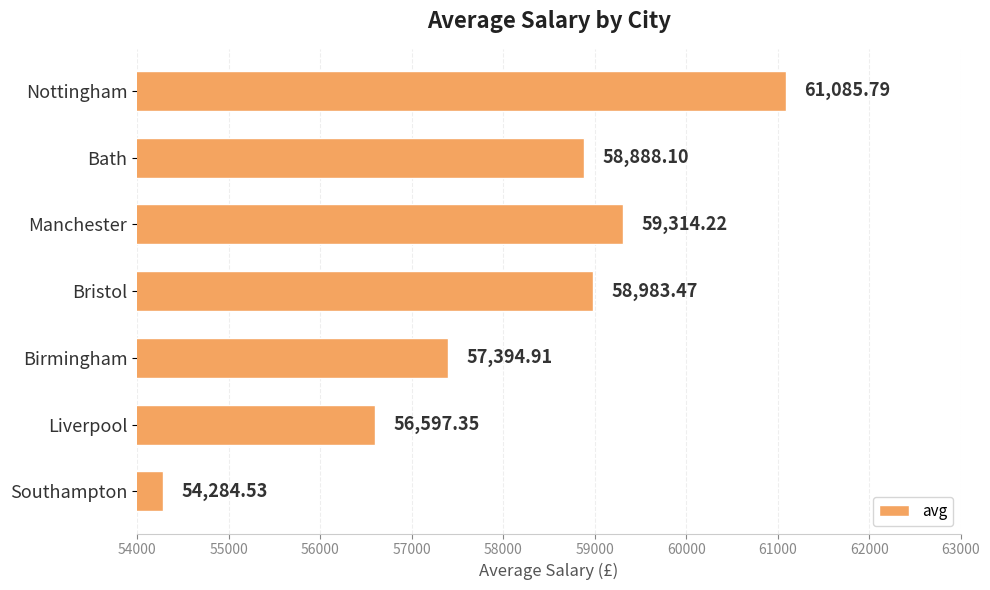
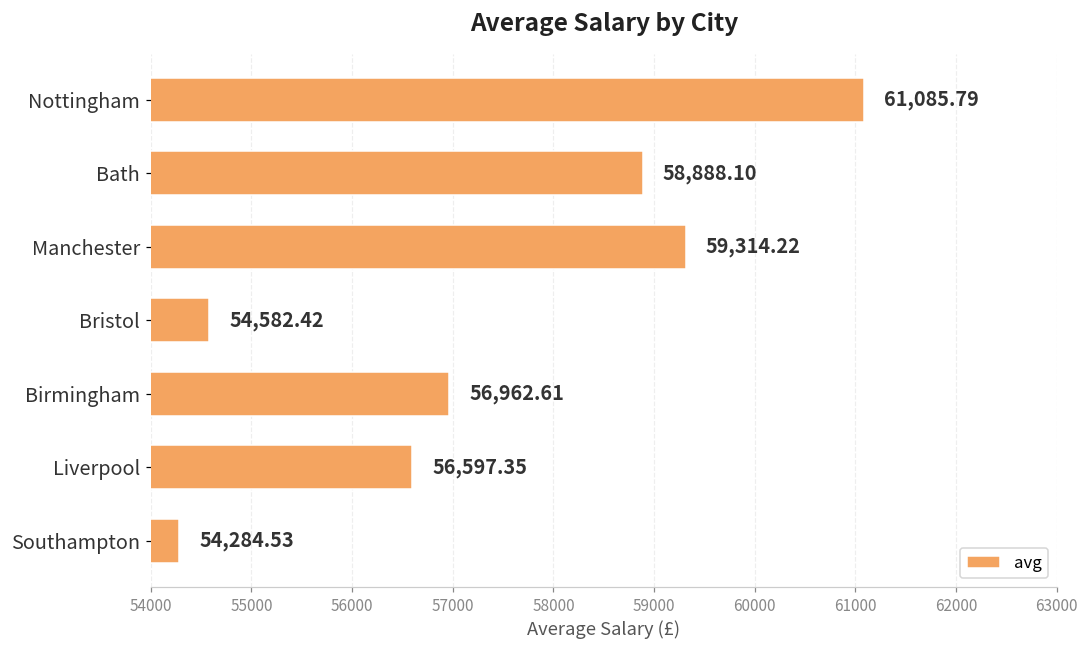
Bristol: 58,983.47 -> 54,582.42
Birmingham: 57,394.91 -> 56,962.61
